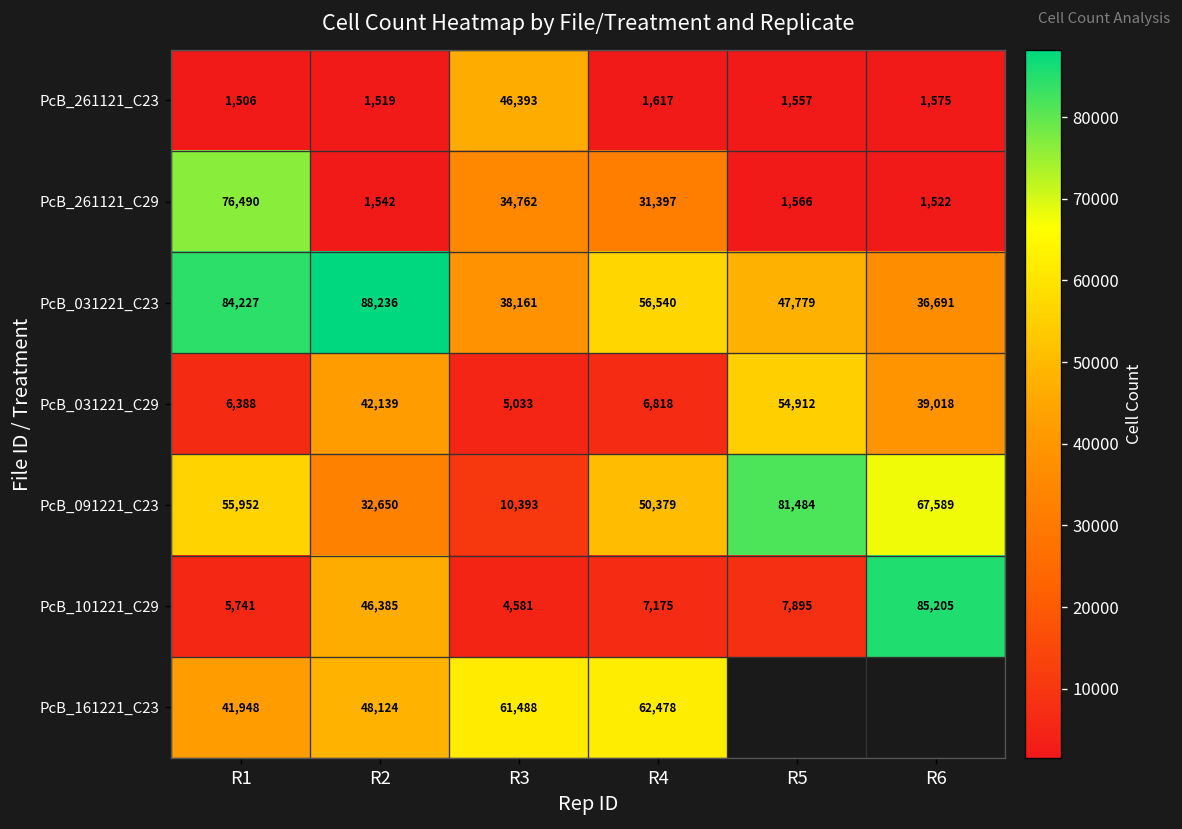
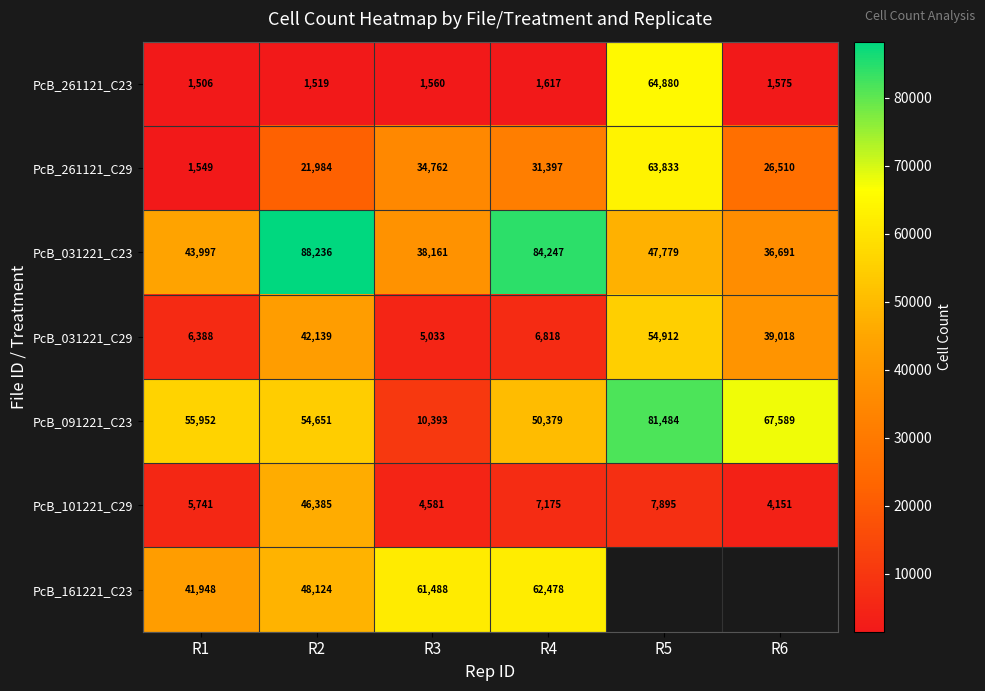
PcB_261121_C23, R3: 46,393 -> 1,560
PcB_261121_C23, R5: 1,557 -> 64,880
PcB_261121_C29, R1: 76,490 -> 1,549
PcB_261121_C29, R2: 1,542 -> 21,984
PcB_261121_C29, R5: 1,566 -> 63,833
PcB_261121_C29, R6: 1,522 -> 26,510
PcB_031221_C23, R1: 84,227 -> 43,997
PcB_031221_C23, R4: 56,540 -> 84,247
PcB_091221_C23, R2: 32,650 -> 54,651
PcB_101221_C29, R6: 85,205 -> 4,151
